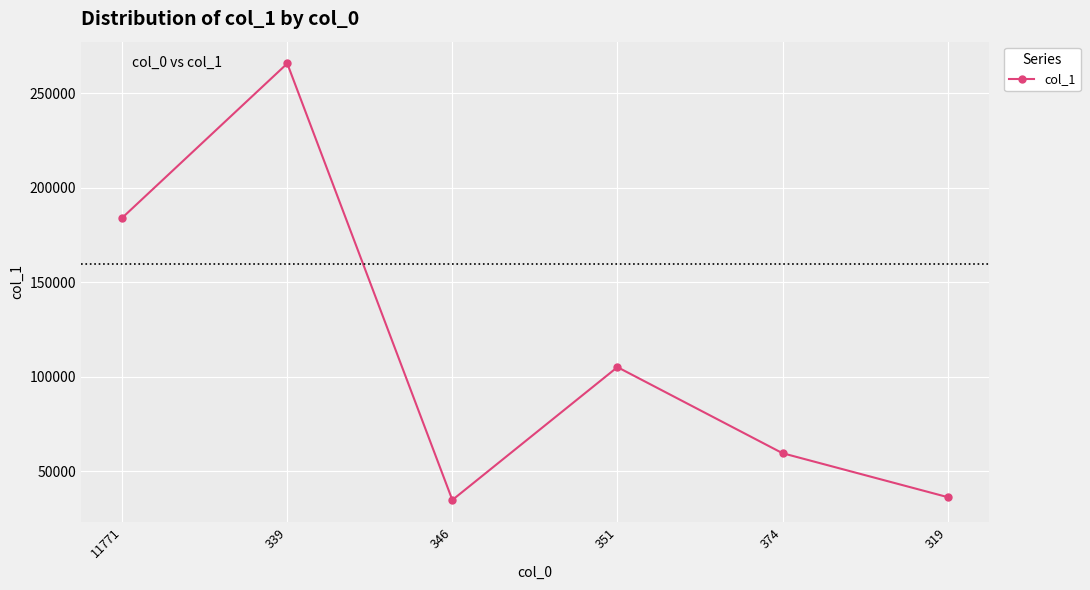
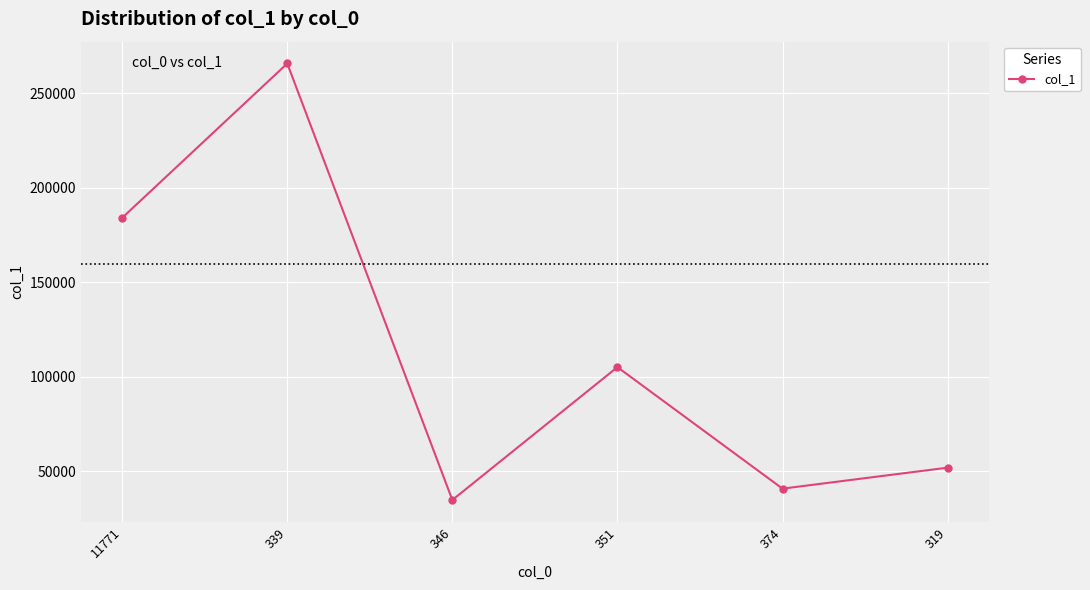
374: 60000 -> 41000
319: 36000 -> 52000
